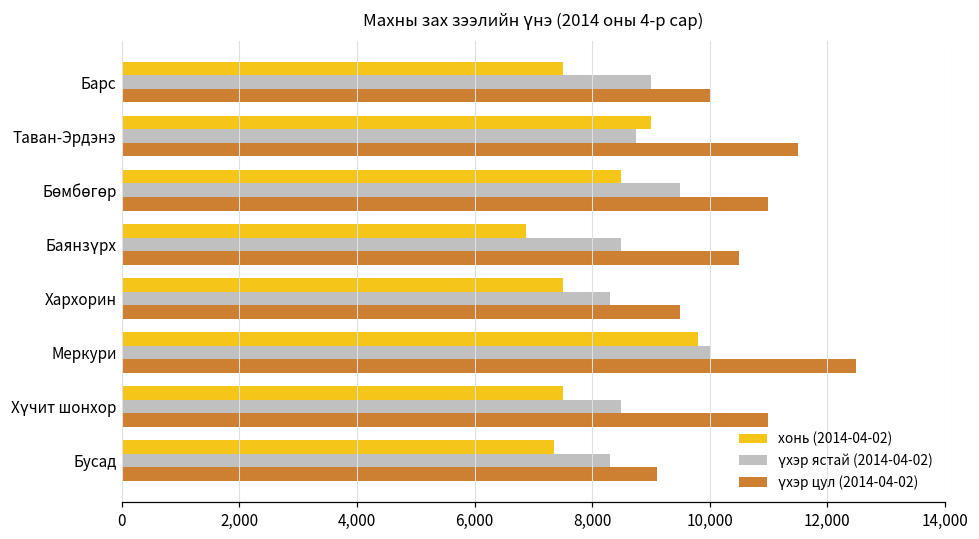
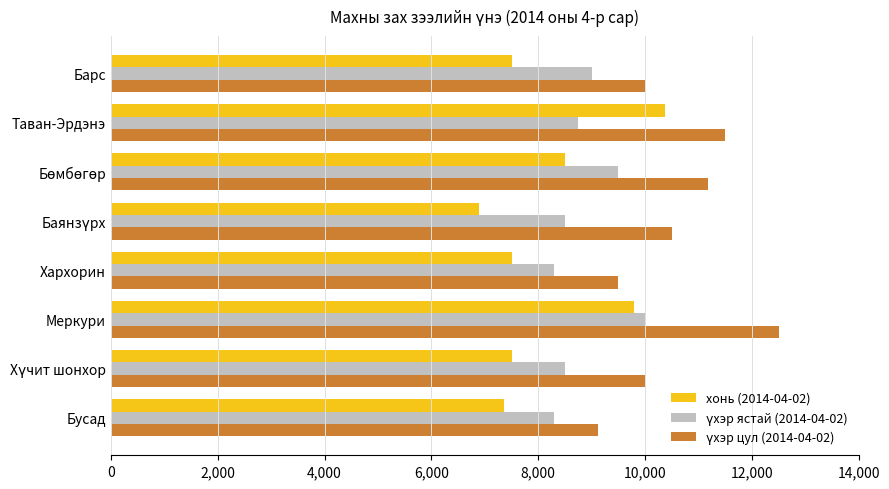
хонь (2014-04-02), Таван-Эрдэнэ: 9,000 -> 10,400
үхэр цул (2014-04-02), Бөмбөгөр: 11,000 -> 11,200
үхэр цул (2014-04-02), Хүчит шонхор: 11,000 -> 10,000
